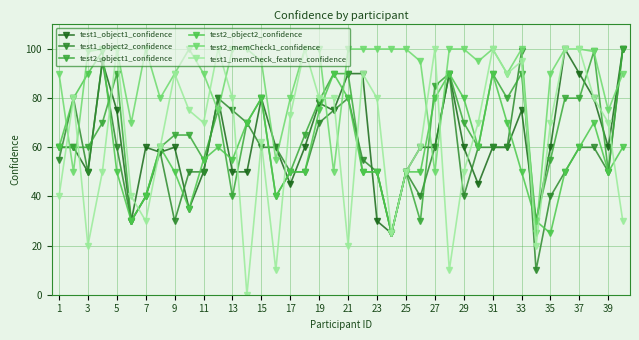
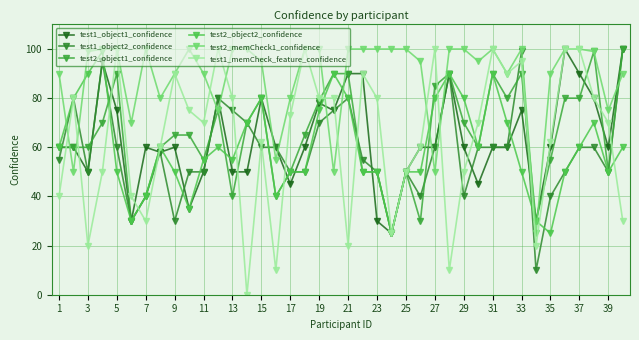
test1_memCheck_feature_confidence, 35: 70 -> 62
